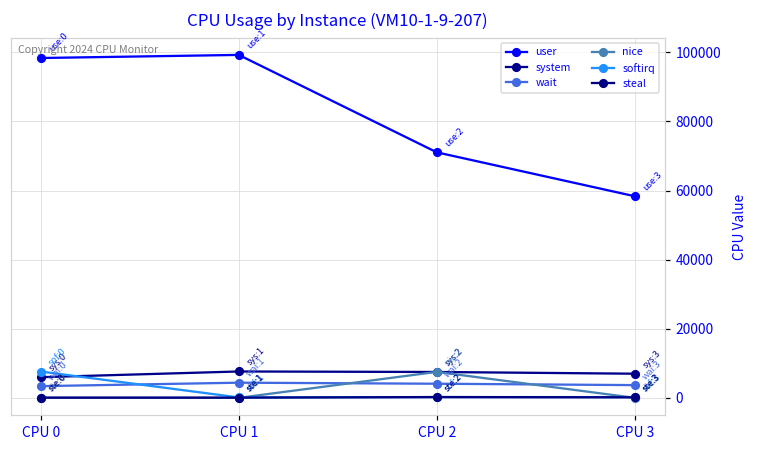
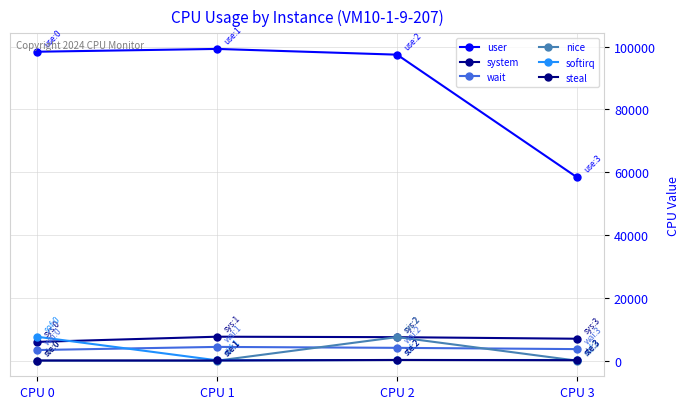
user, CPU 2: 71000 -> 97000
